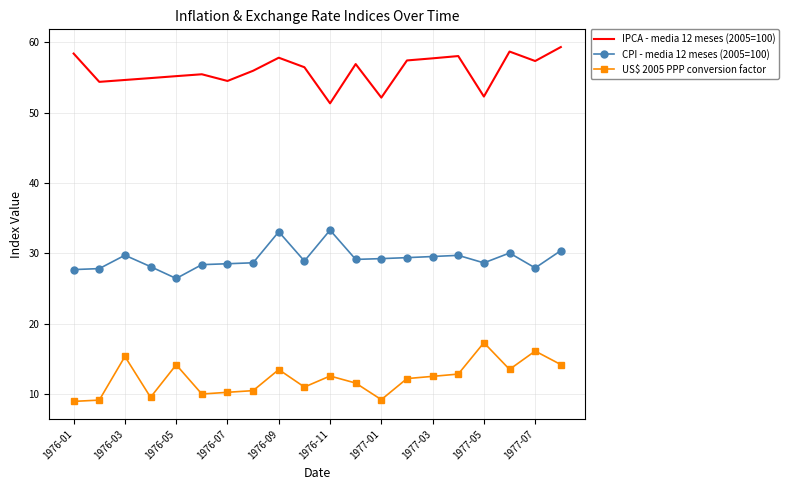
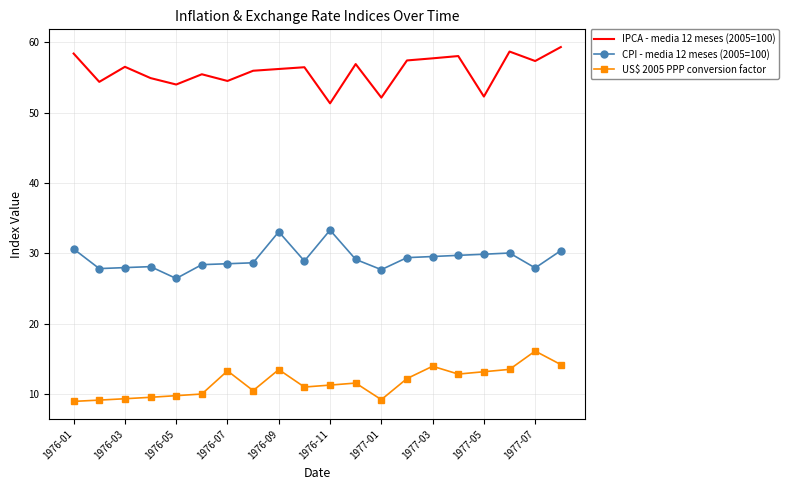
CPI - media 12 meses (2005=100), 1976-01: 28 -> 31
IPCA - media 12 meses (2005=100), 1976-03: 55 -> 57
CPI - media 12 meses (2005=100), 1976-03: 30 -> 28
US$ 2005 PPP conversion factor, 1976-03: 15 -> 9
IPCA - media 12 meses (2005=100), 1976-05: 55 -> 54
US$ 2005 PPP conversion factor, 1976-05: 14 -> 10
US$ 2005 PPP conversion factor, 1976-07: 10 -> 13
IPCA - media 12 meses (2005=100), 1976-09: 58 -> 56
US$ 2005 PPP conversion factor, 1976-11: 13 -> 11
CPI - media 12 meses (2005=100), 1977-01: 29 -> 28
US$ 2005 PPP conversion factor, 1977-03: 13 -> 14
CPI - media 12 meses (2005=100), 1977-05: 29 -> 30
US$ 2005 PPP conversion factor, 1977-05: 17 -> 13
